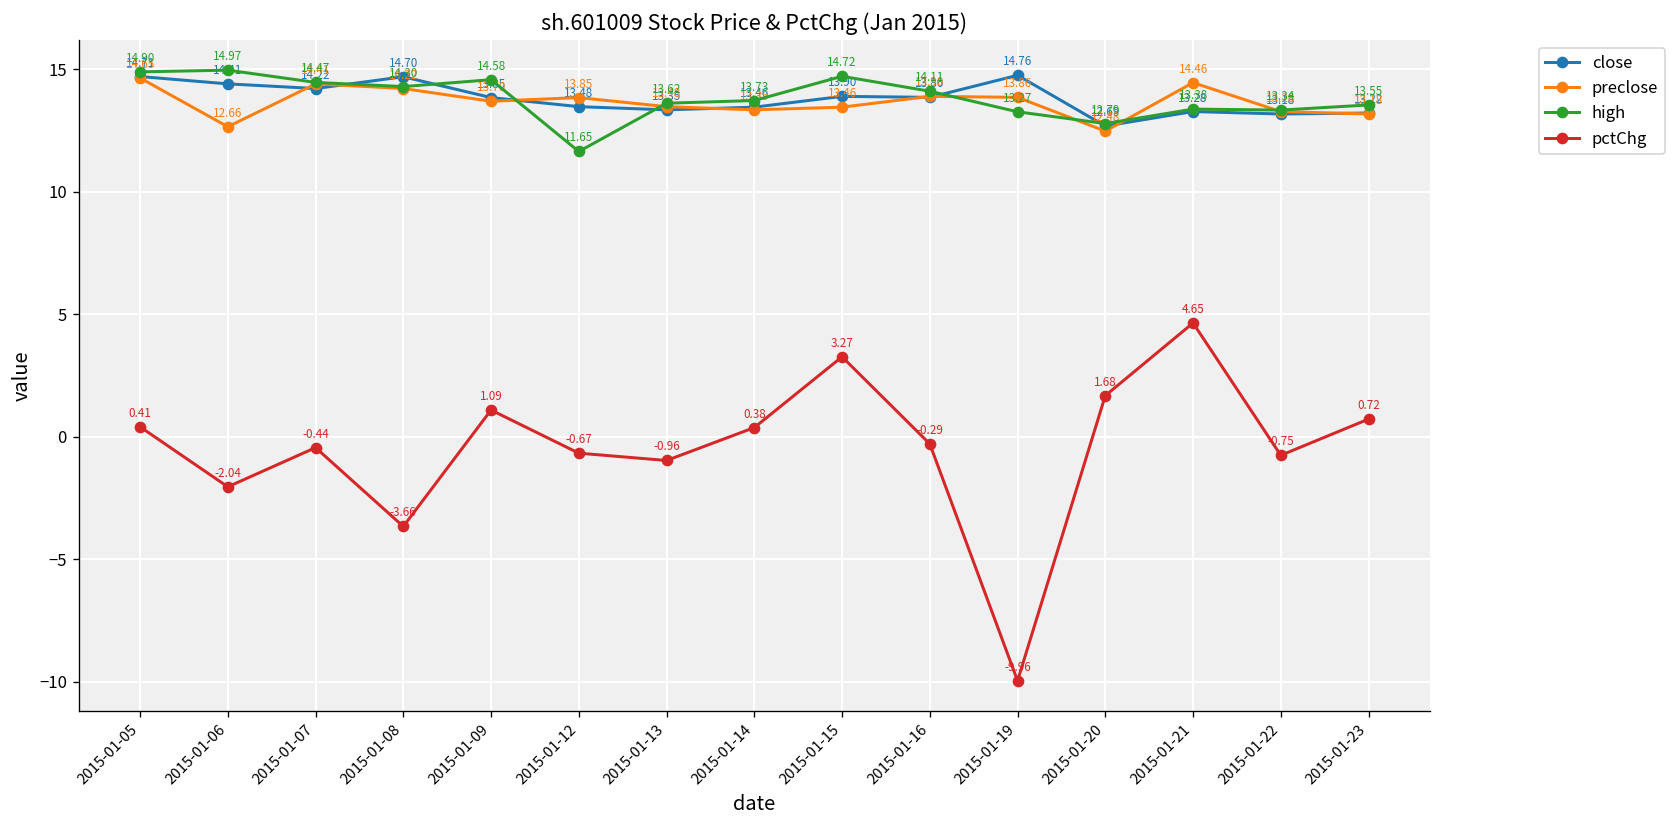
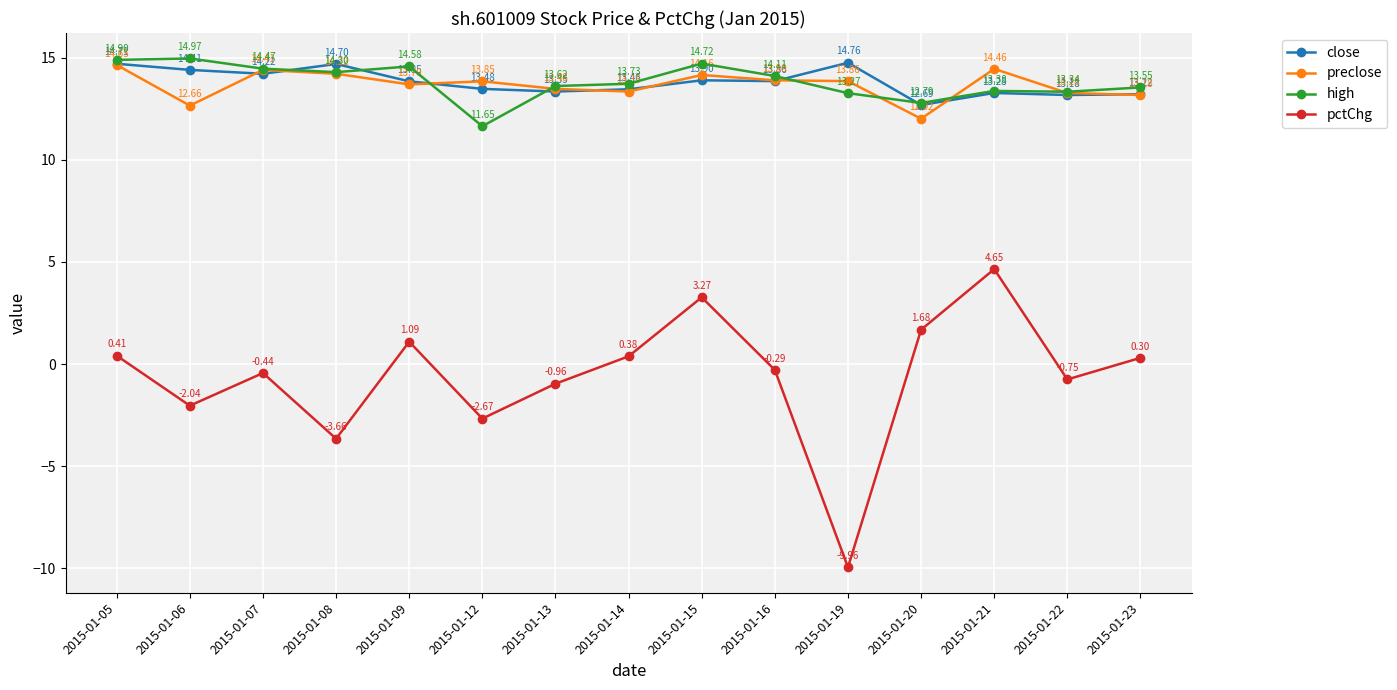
pctChg, 2015-01-12: -0.67 -> -2.67
preclose, 2015-01-15: 13.46 -> 14.16
preclose, 2015-01-20: 12.48 -> 12.02
pctChg, 2015-01-23: 0.72 -> 0.30
